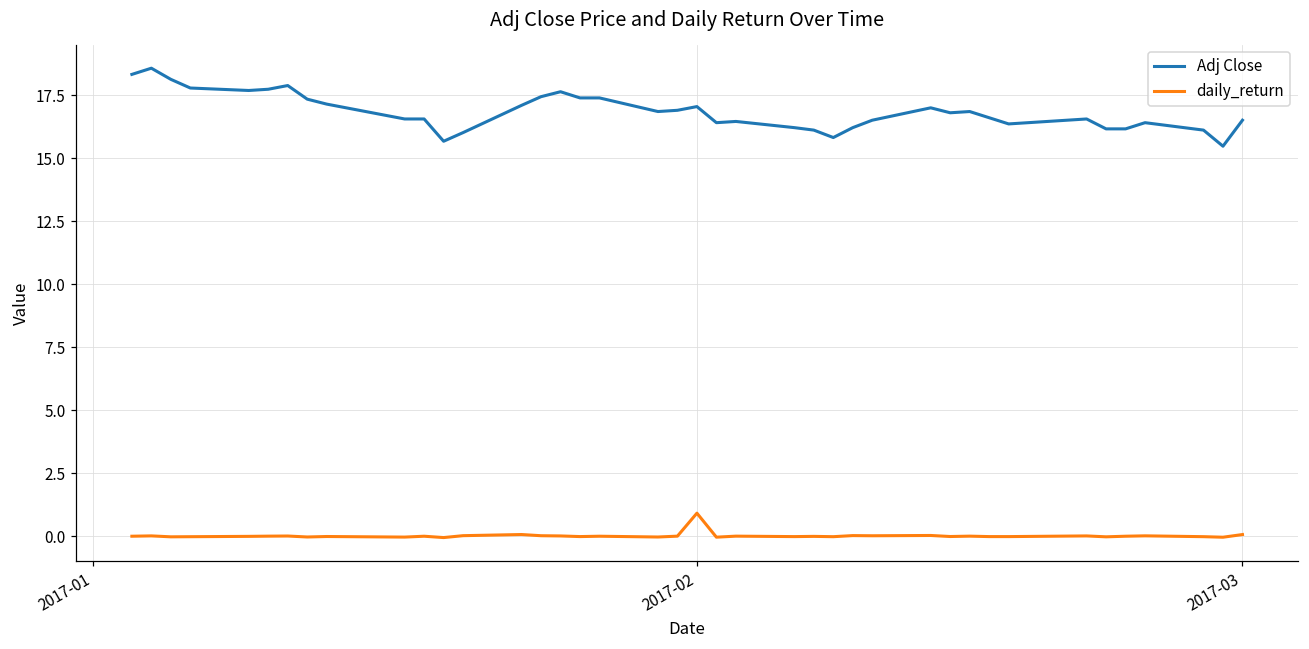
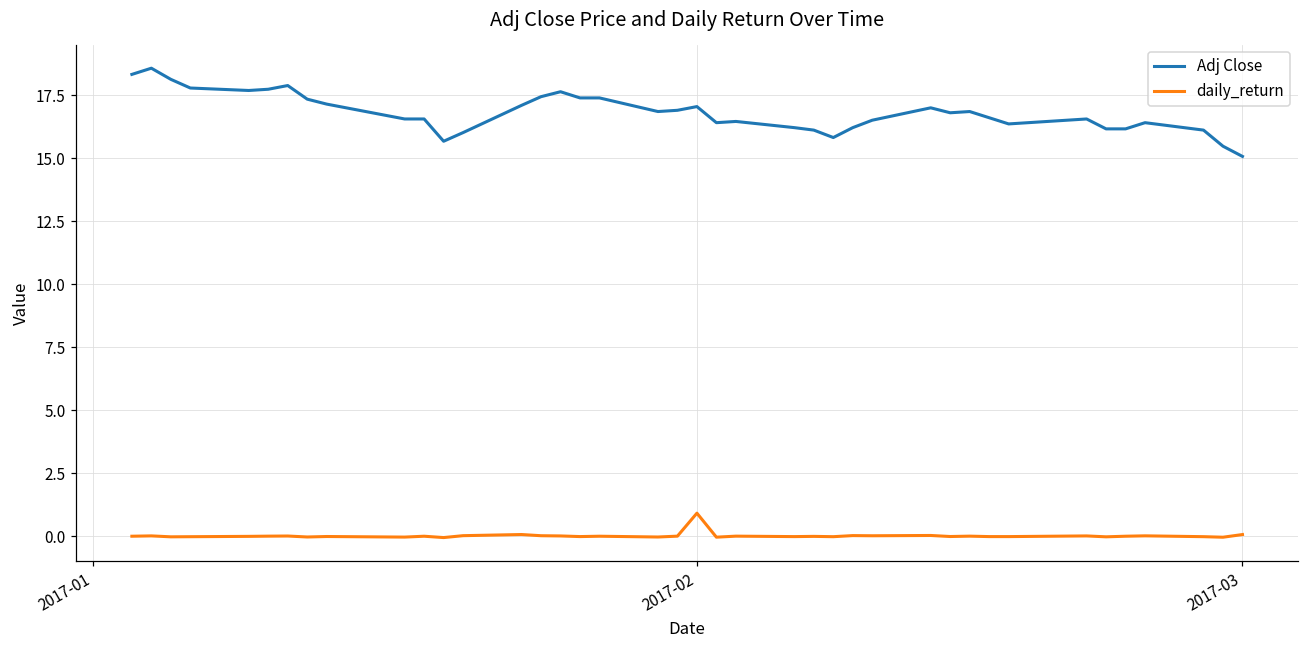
Adj Close, 2017-03: 16.5 -> 15.1
